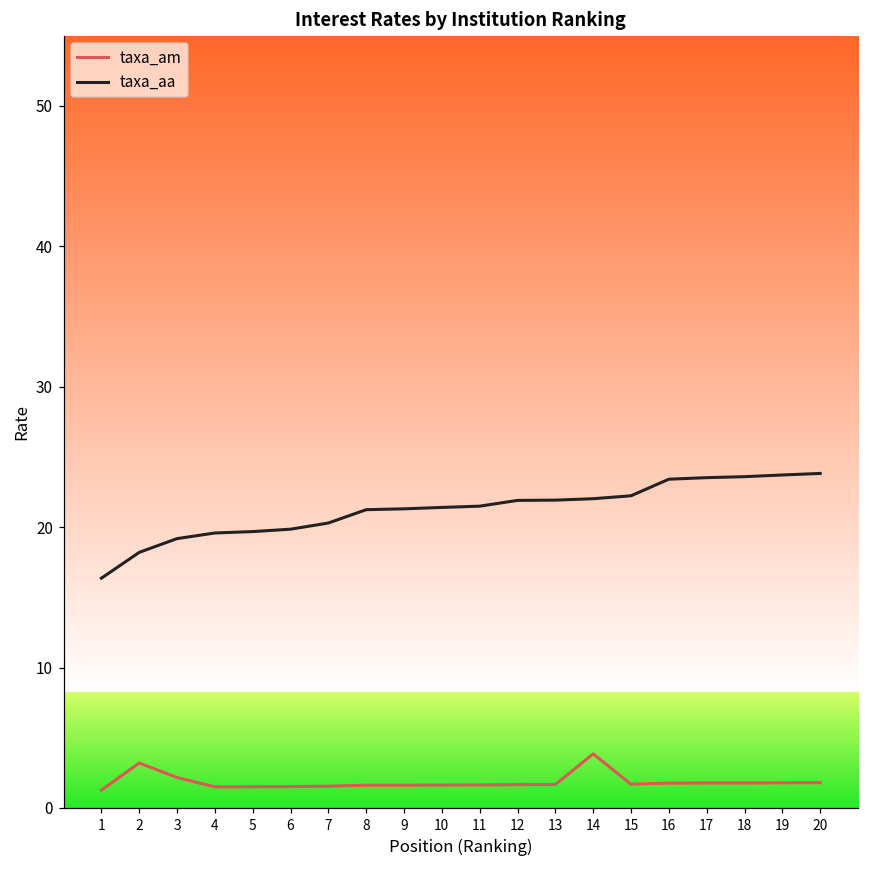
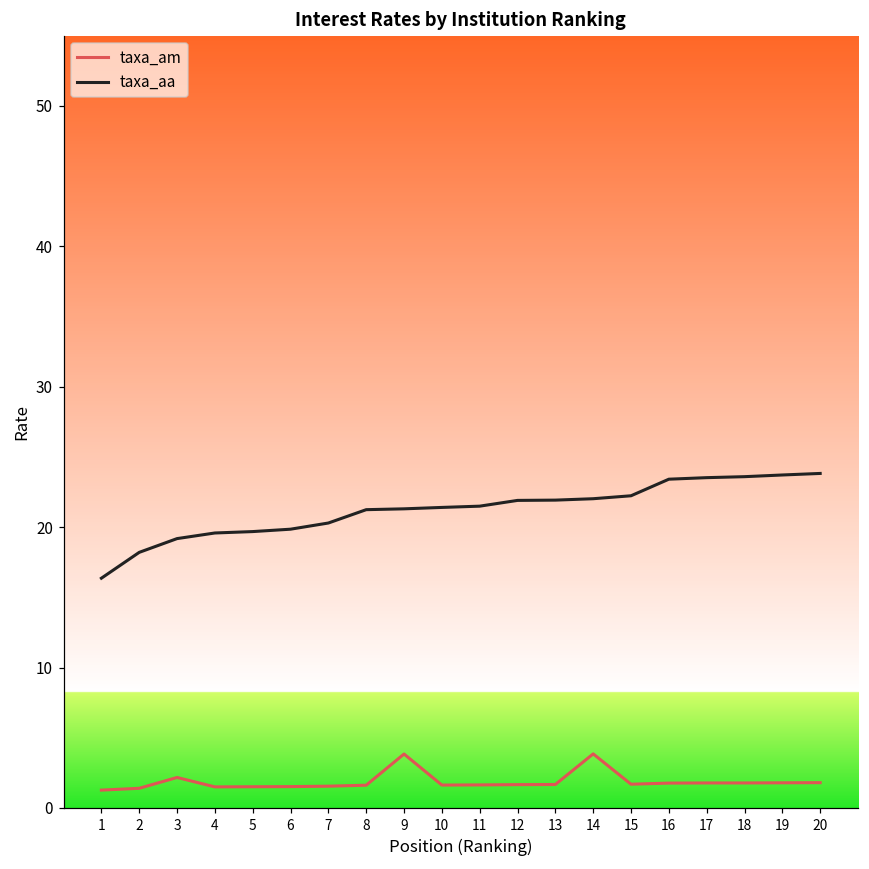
taxa_am, 2: 3.2 -> 1.4
taxa_am, 9: 1.6 -> 3.8
